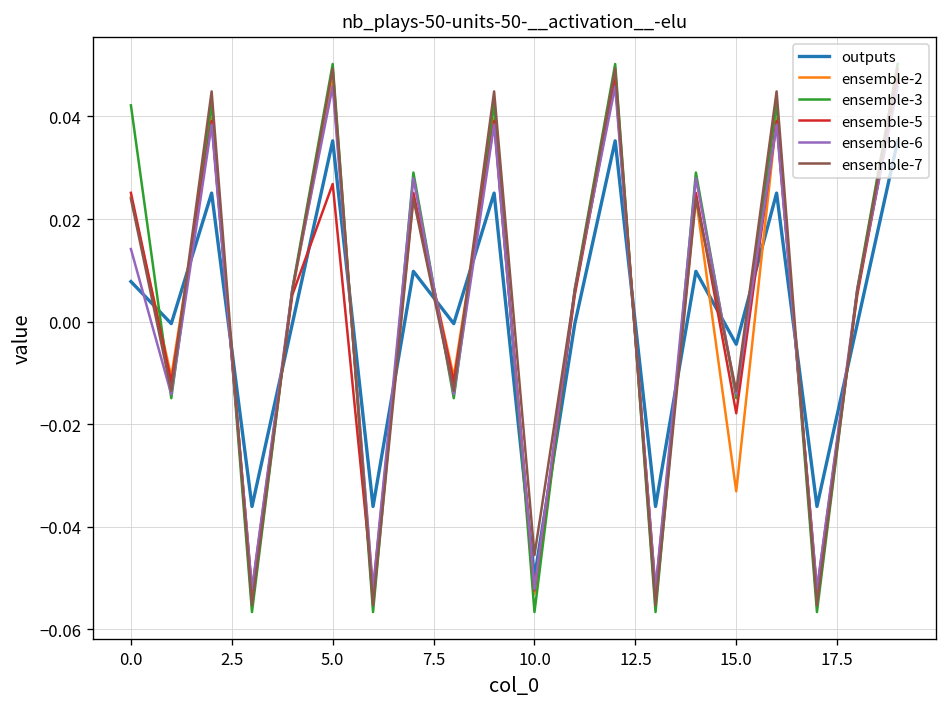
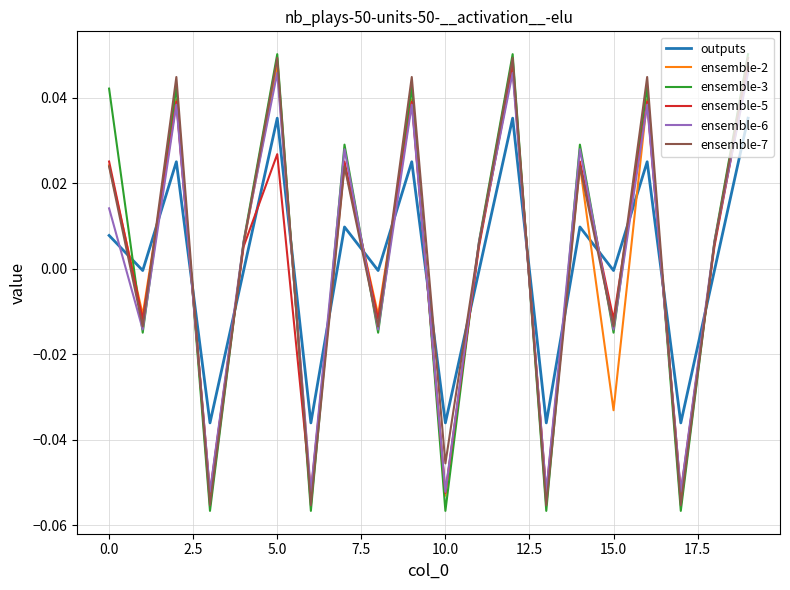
outputs, 10.0: -0.050 -> -0.036
outputs, 15.0: -0.004 -> 0.000
ensemble-5, 15.0: -0.018 -> -0.012
